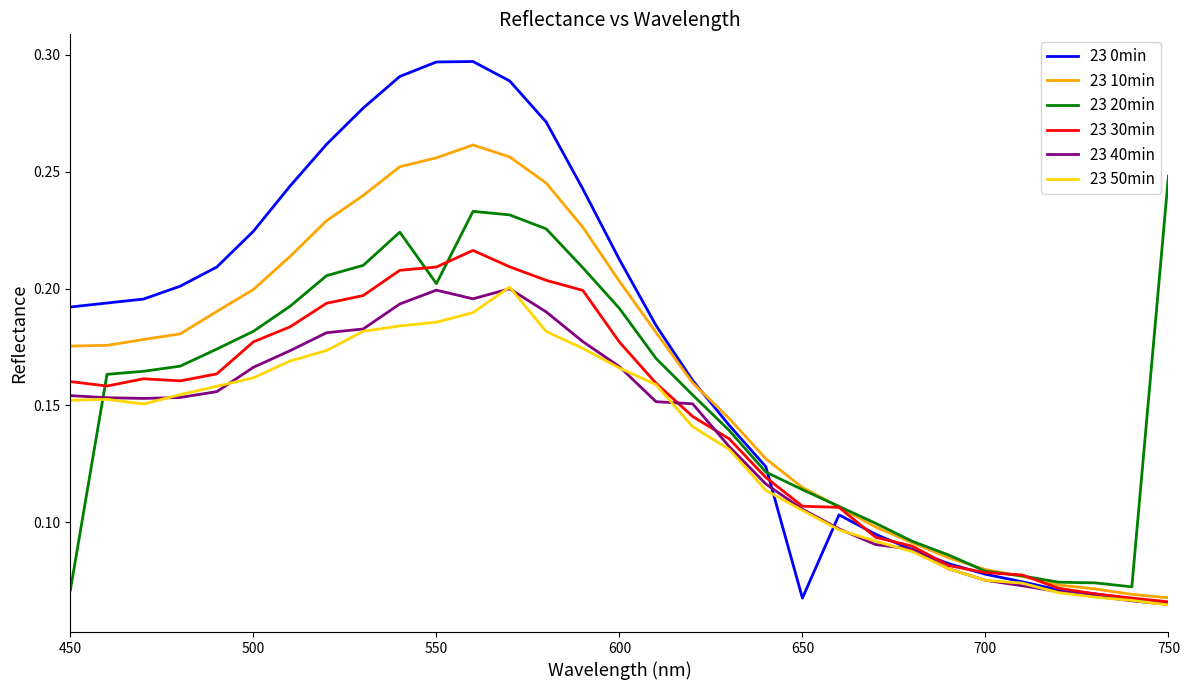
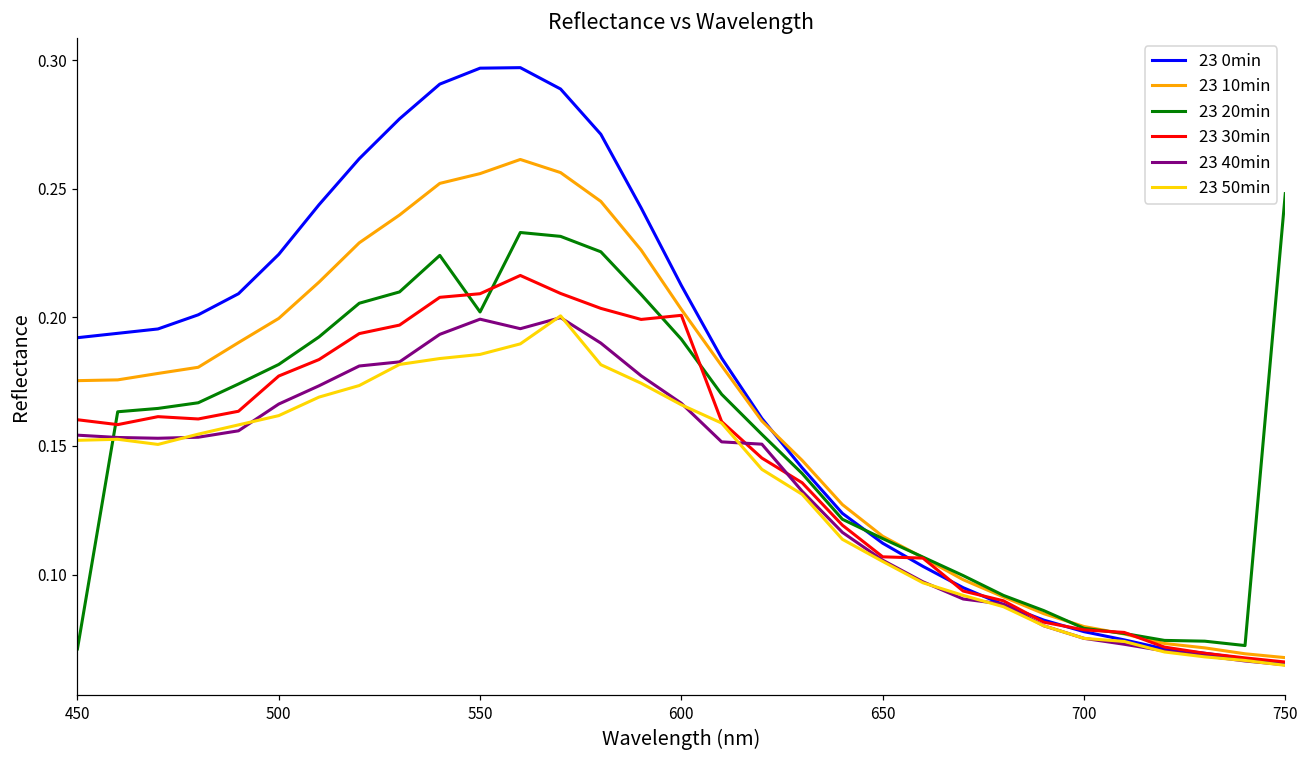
23 30min, 600: 0.177 -> 0.201
23 0min, 650: 0.068 -> 0.112
